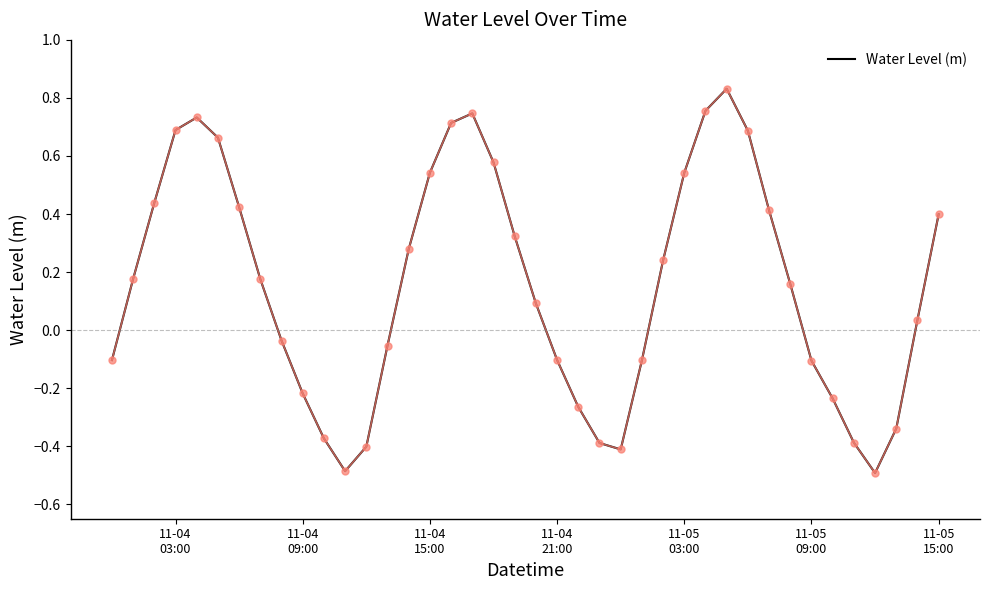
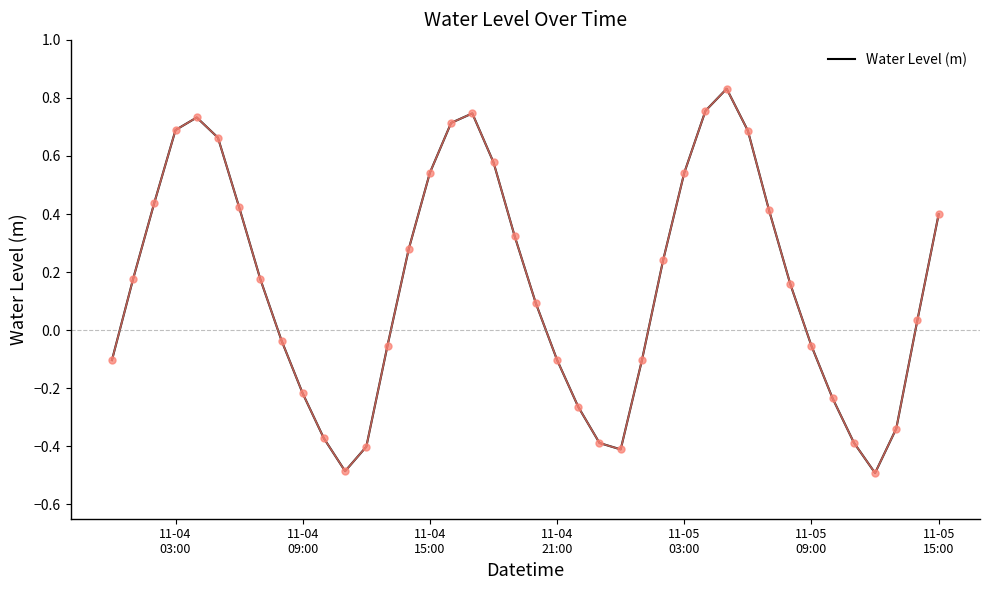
11-05 09:00: -0.11 -> -0.05
